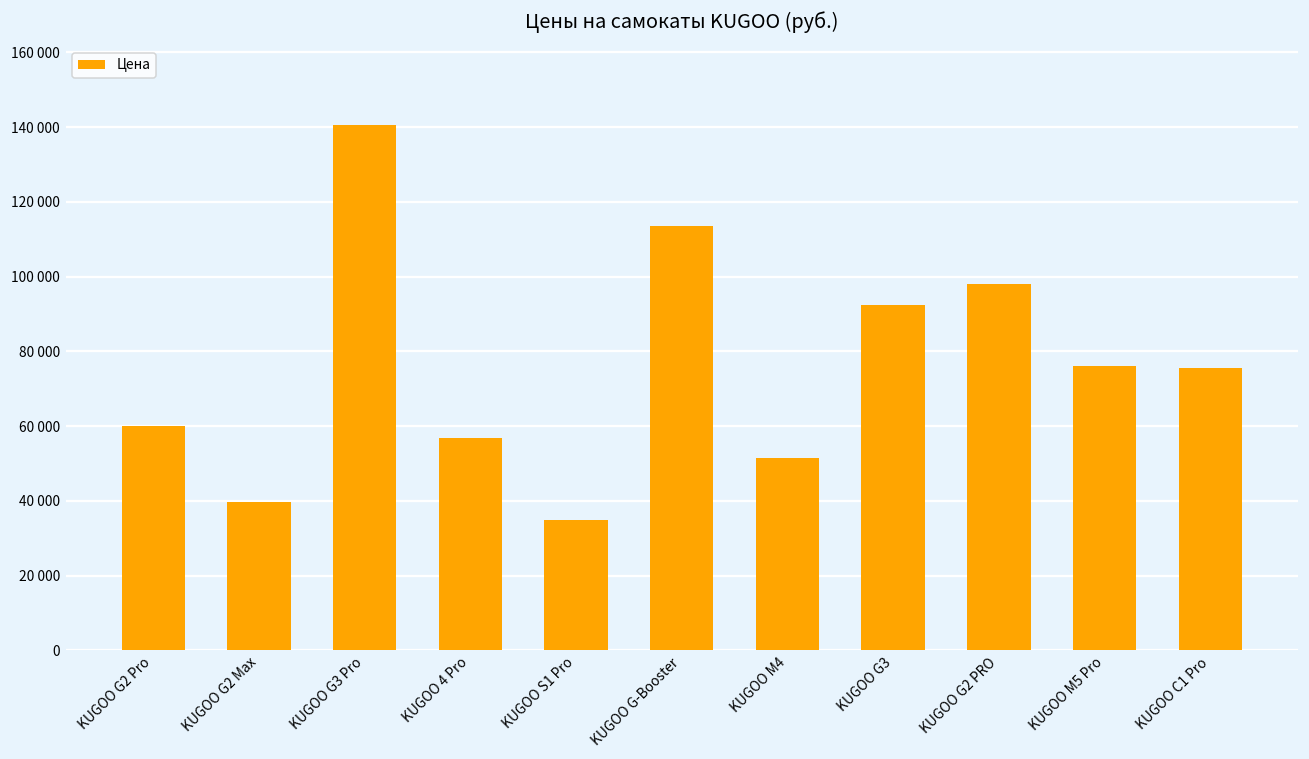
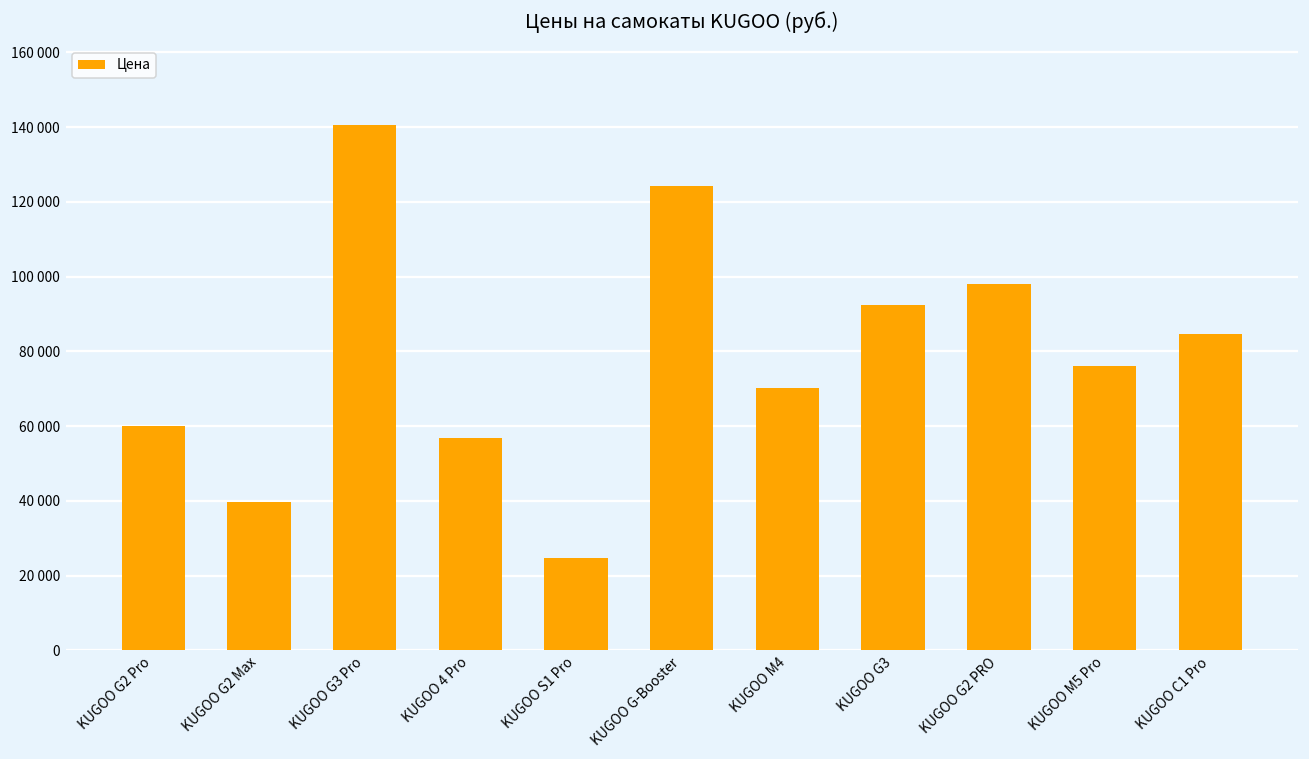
KUGOO S1 Pro: 35000 -> 25000
KUGOO G-Booster: 114000 -> 124000
KUGOO M4: 52000 -> 70000
KUGOO C1 Pro: 76000 -> 85000
